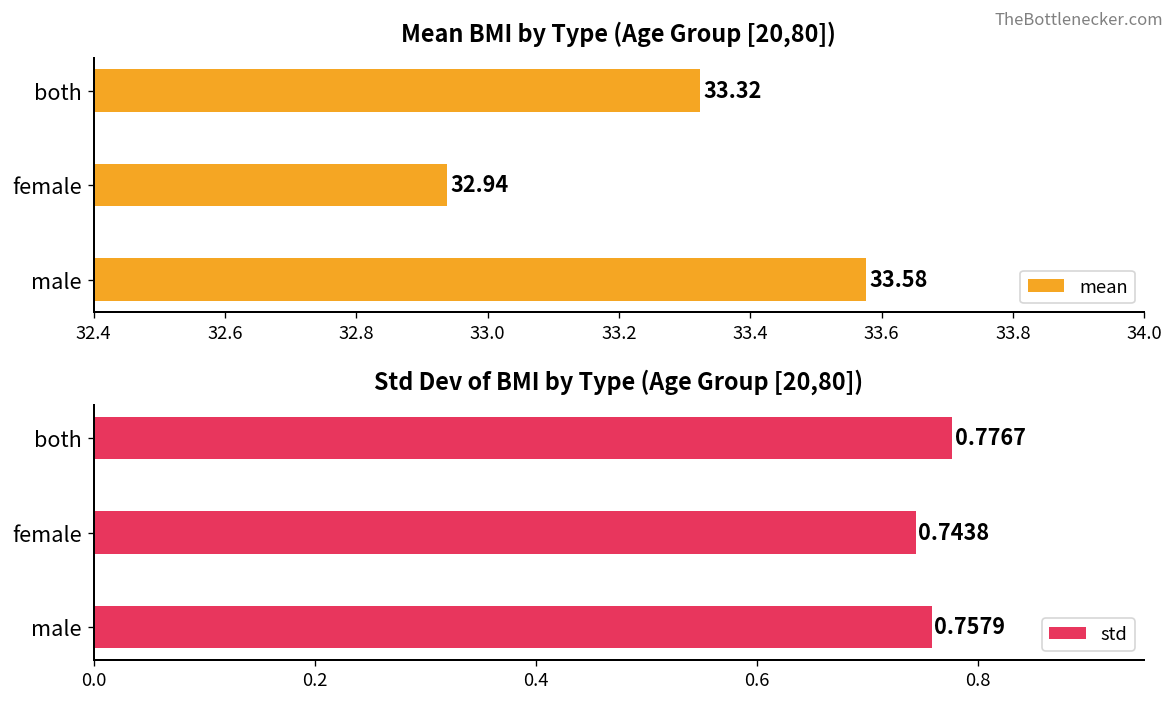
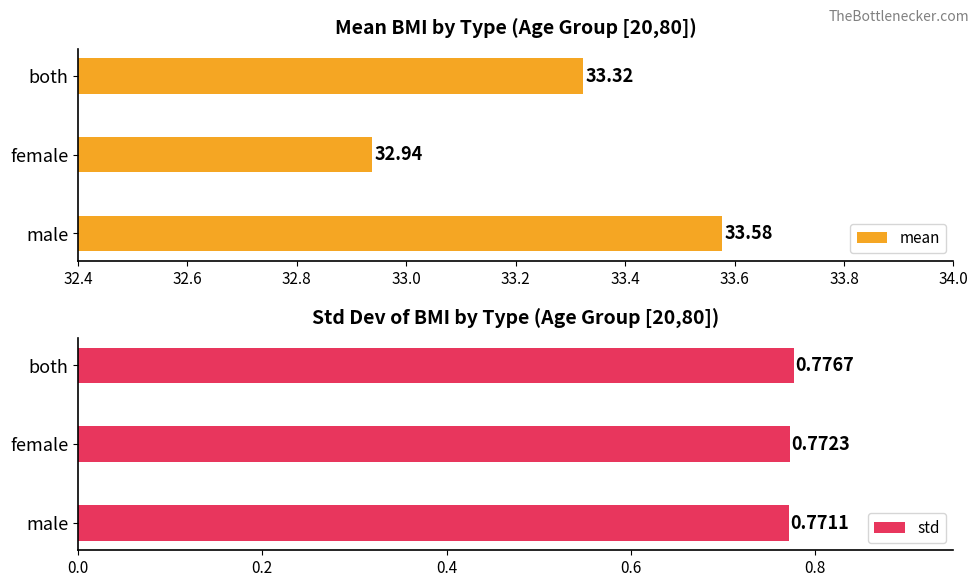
Std Dev of BMI by Type (Age Group [20,80]), female: 0.7438 -> 0.7723
Std Dev of BMI by Type (Age Group [20,80]), male: 0.7579 -> 0.7711
